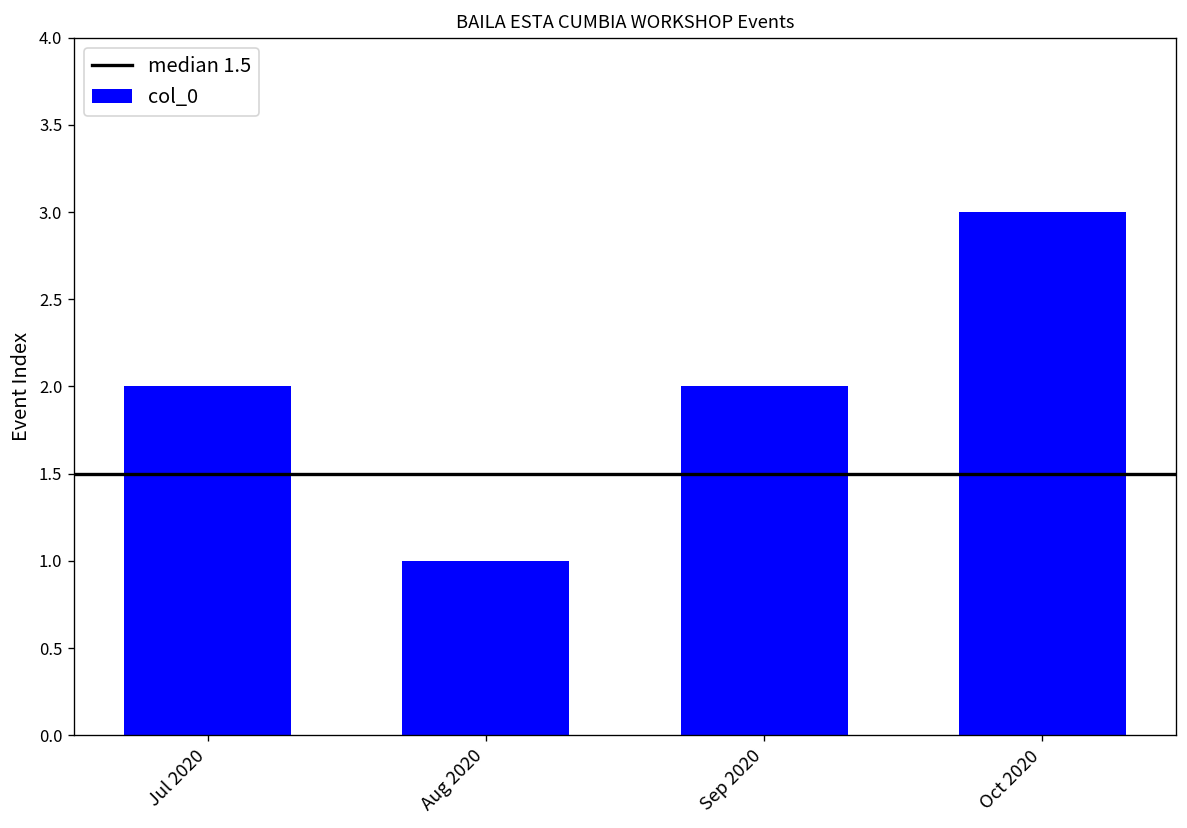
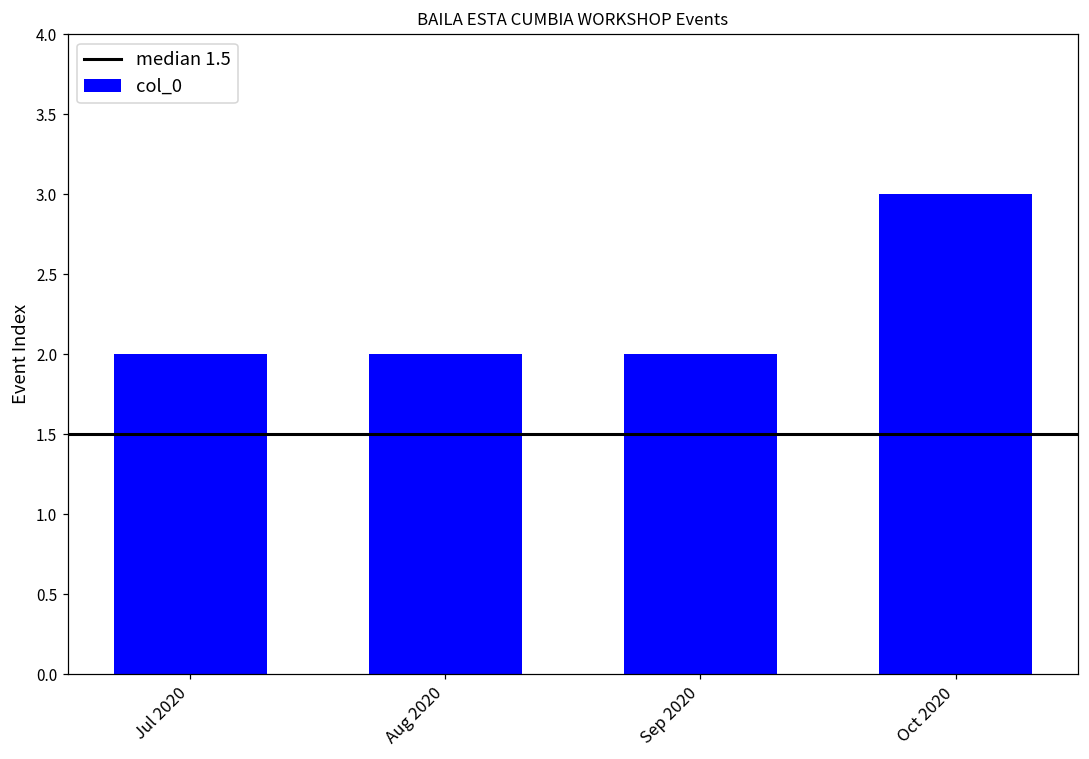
Aug 2020: 1 -> 2
